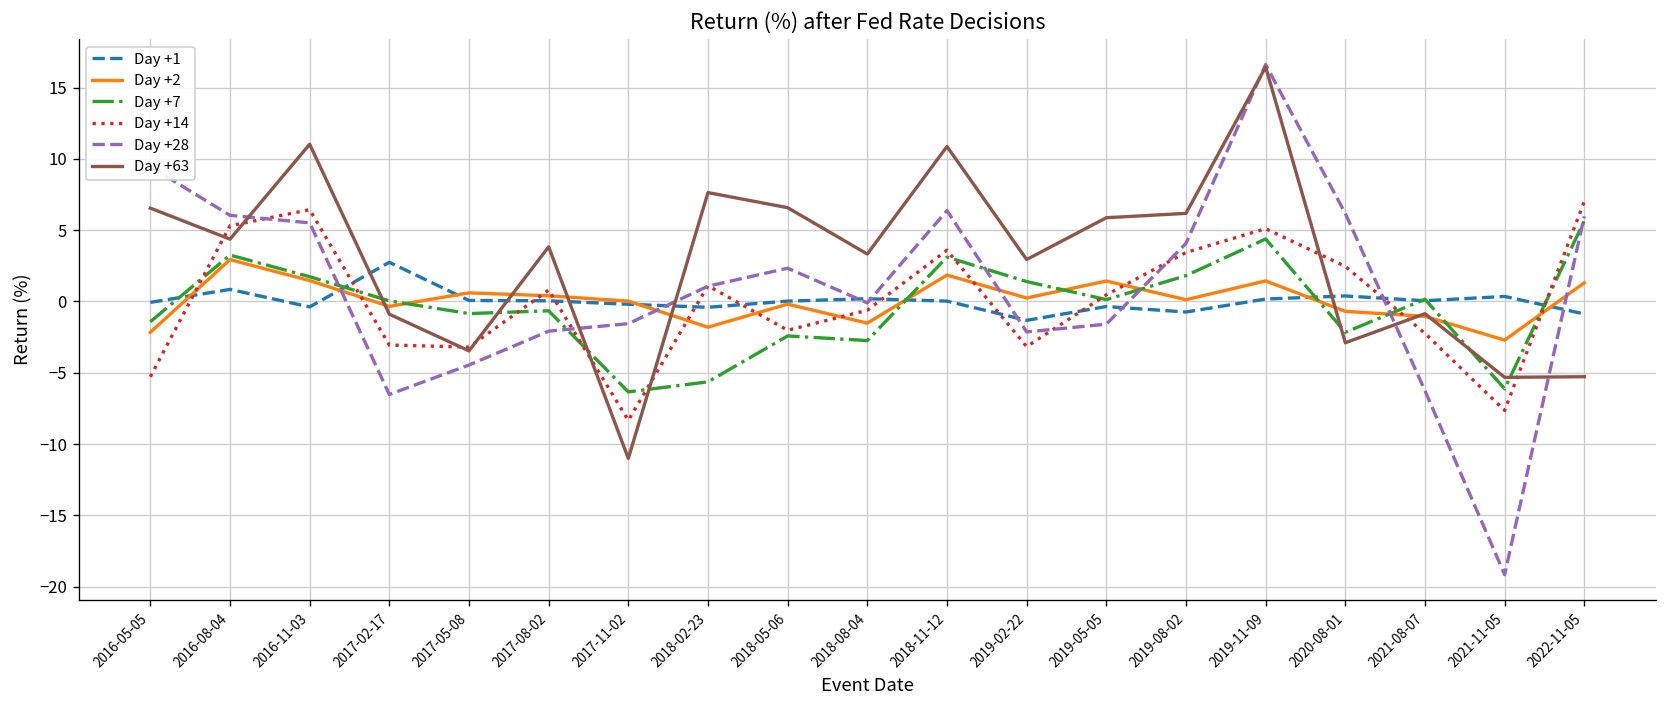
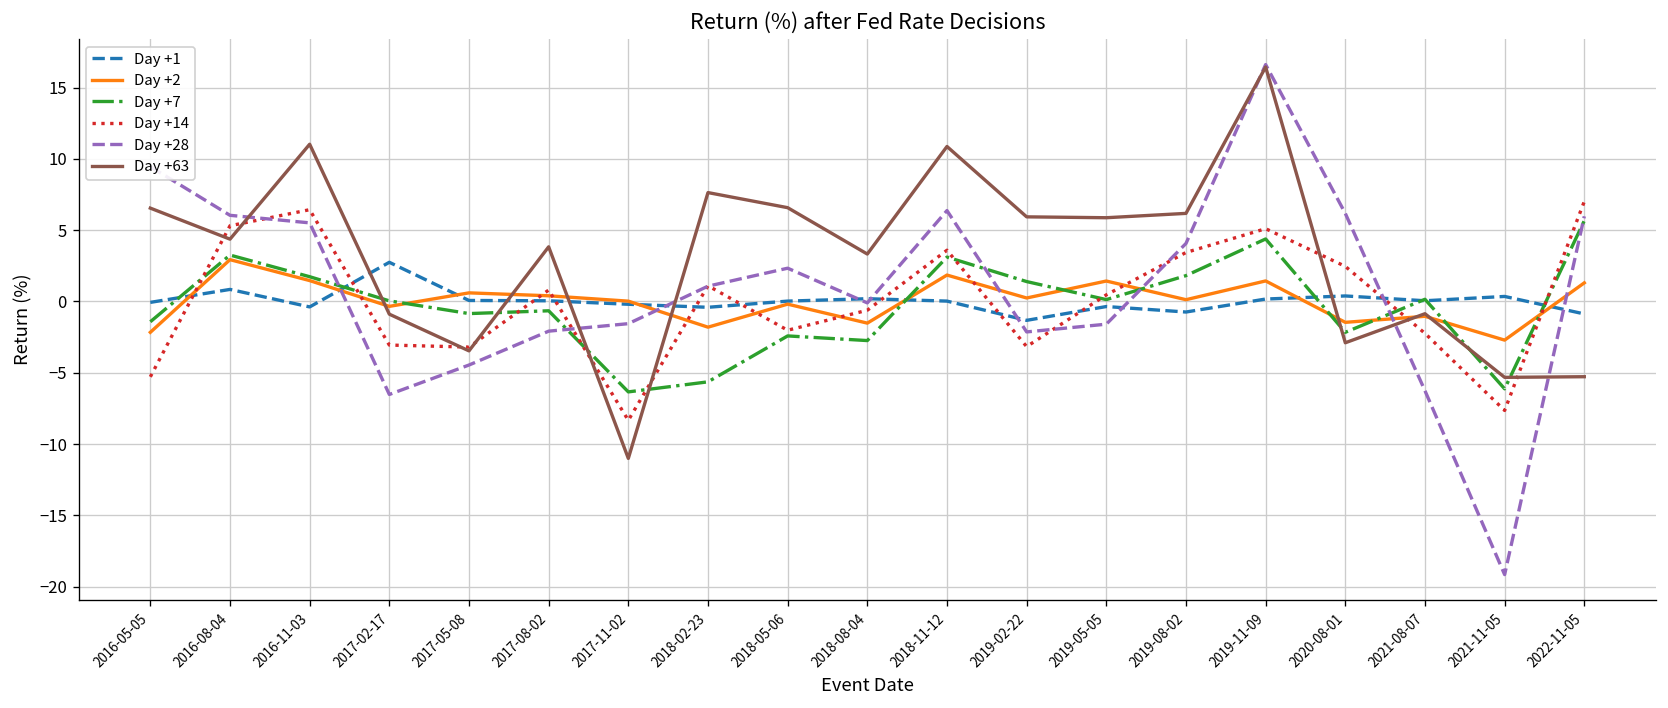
Day +63, 2019-02-22: 2.9 -> 5.9
Day +2, 2020-08-01: -0.7 -> -1.5
